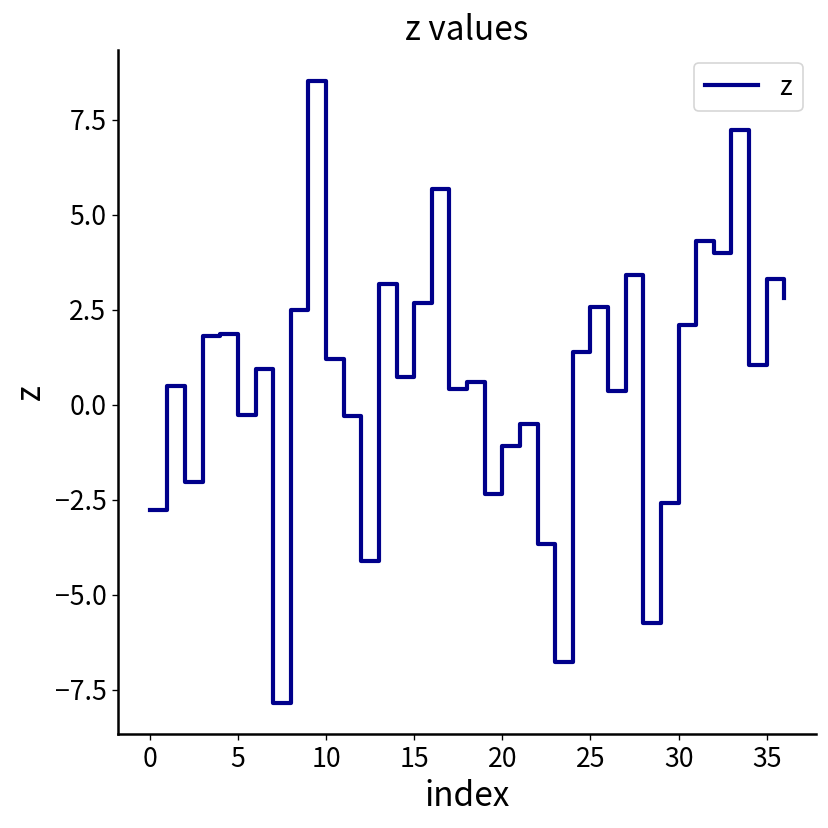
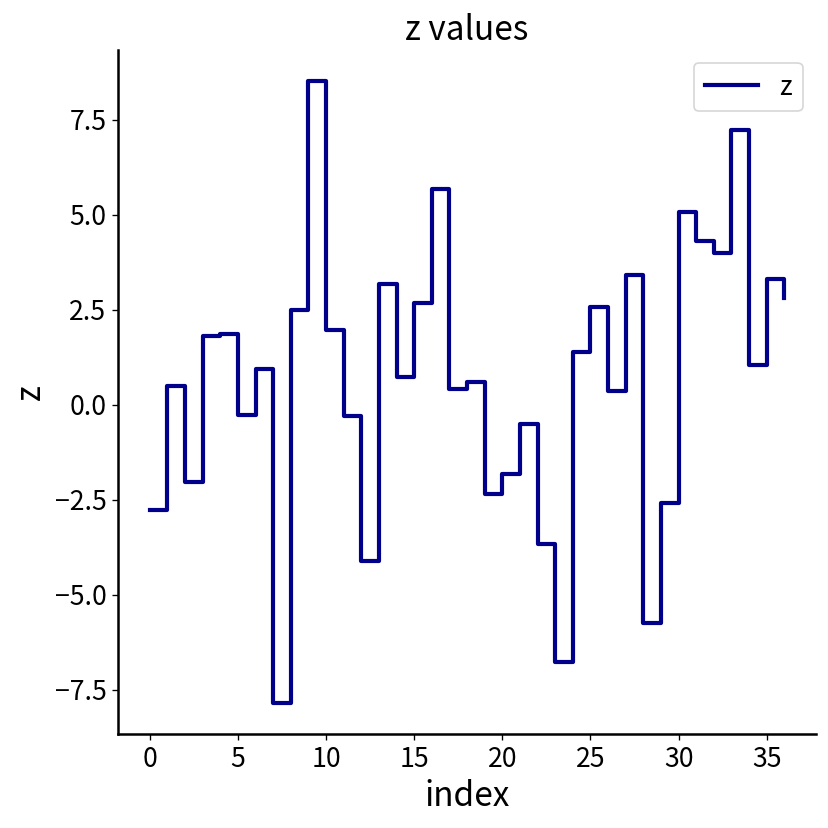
10: 1.2 -> 2.0
20: -1.1 -> -1.8
30: 2.1 -> 5.1
